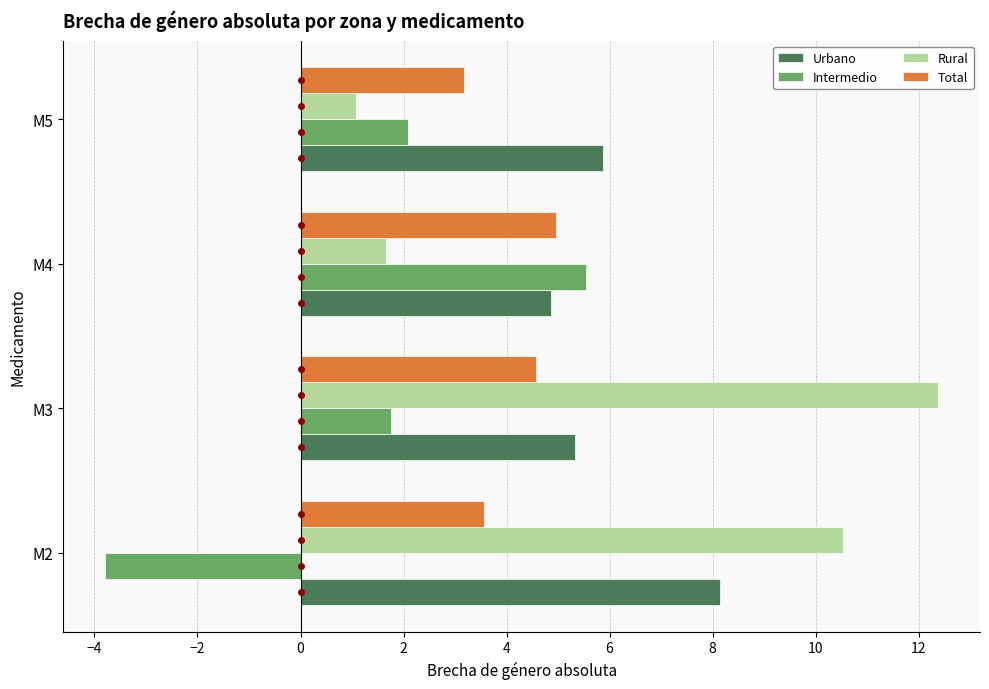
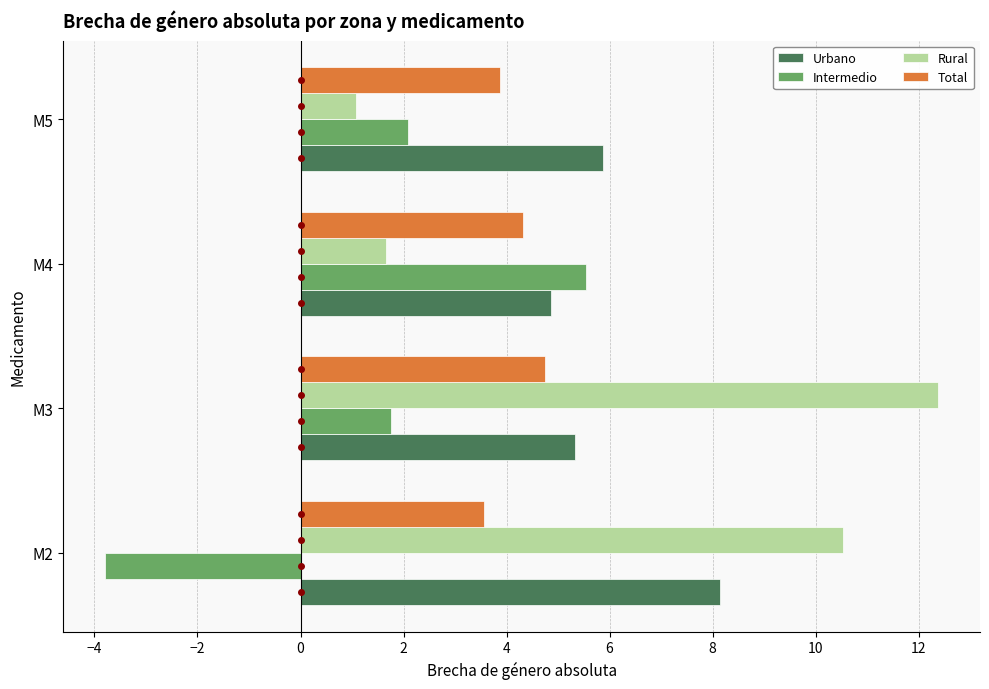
Total, M5: 3.2 -> 3.9
Total, M4: 5.0 -> 4.3
Total, M3: 4.6 -> 4.7
